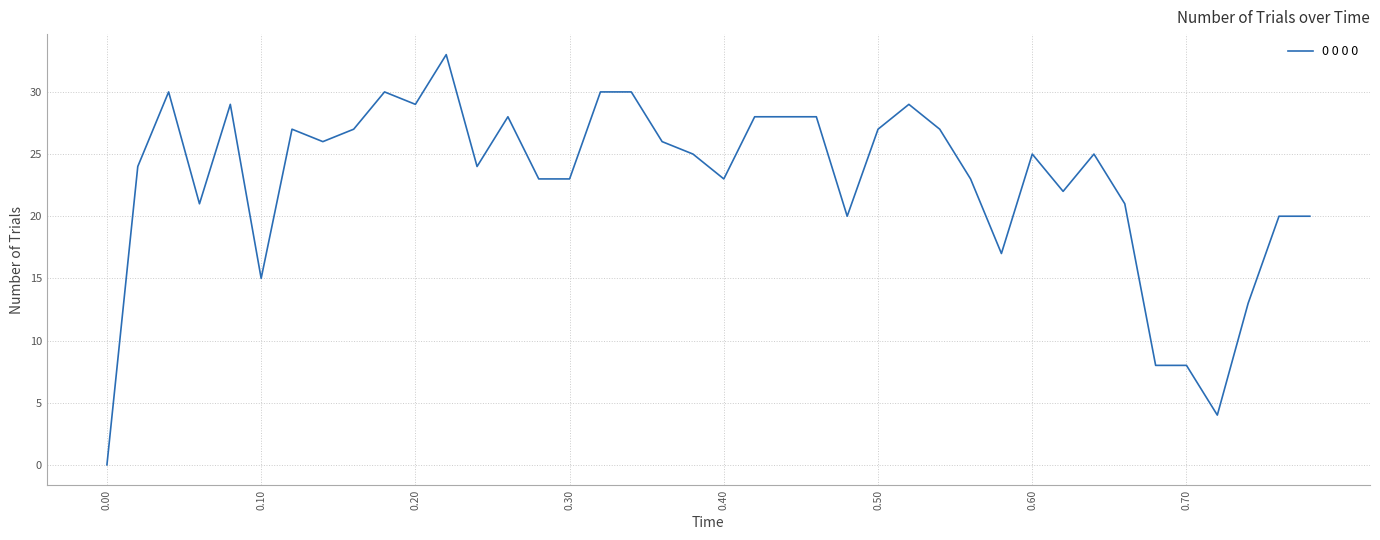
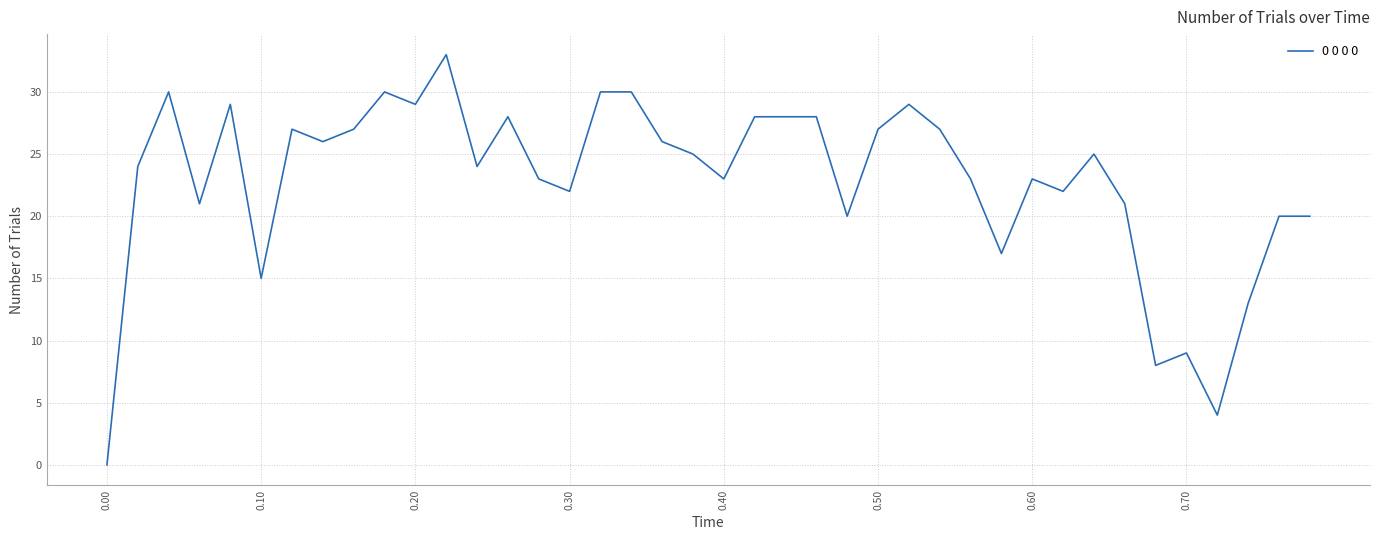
0.30: 23 -> 22
0.60: 25 -> 23
0.70: 8 -> 9
